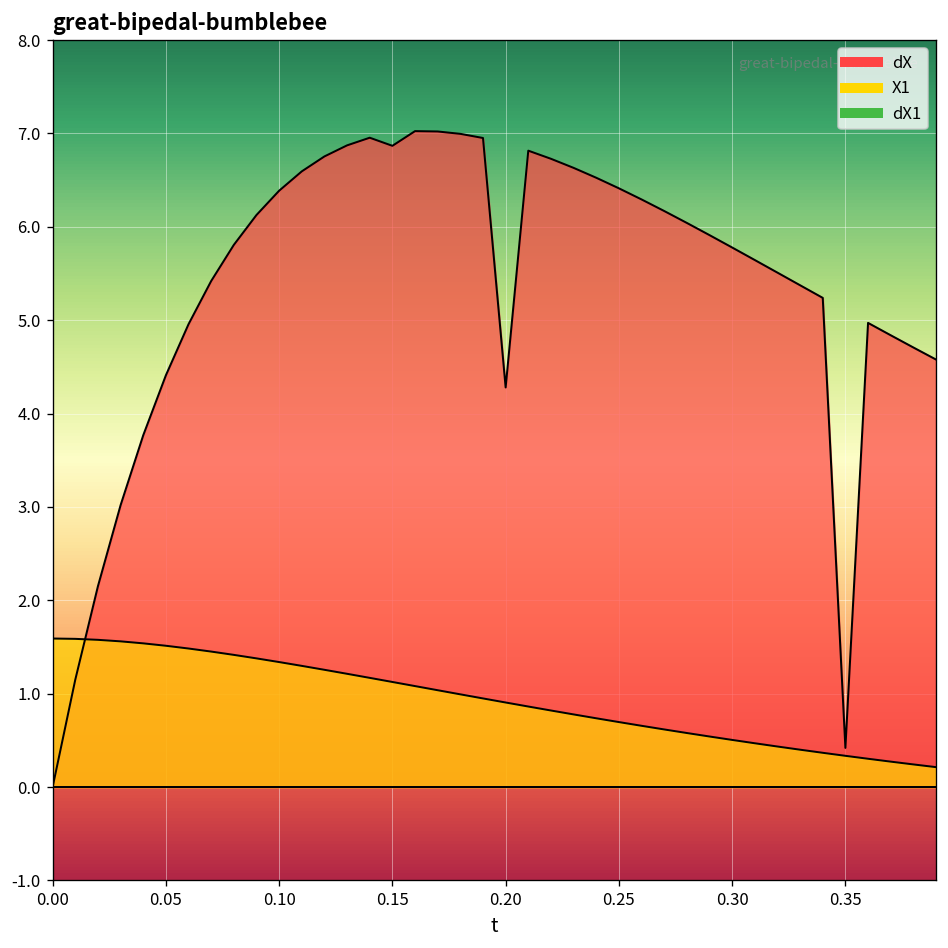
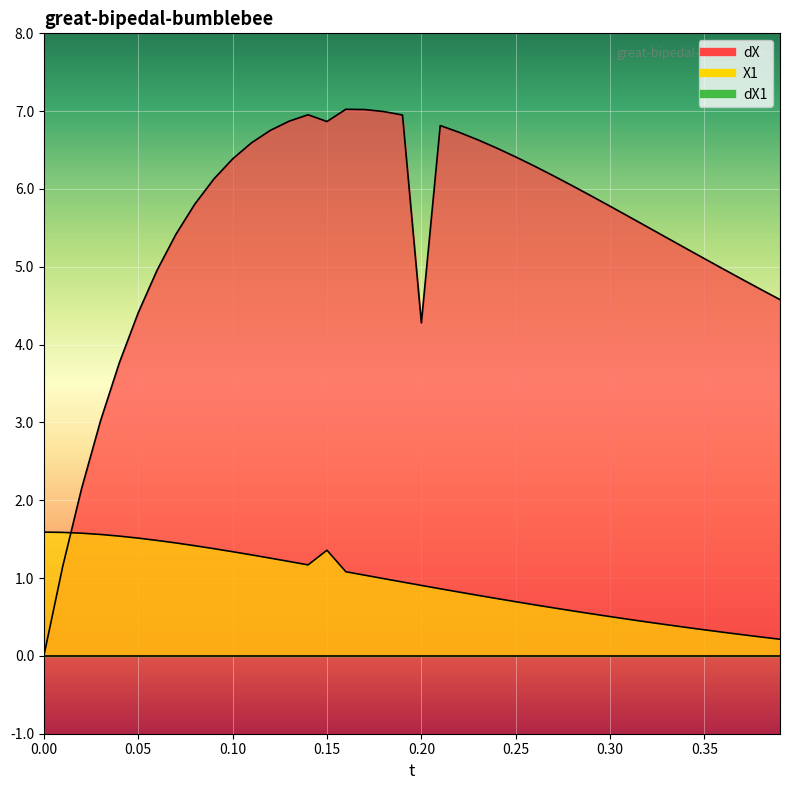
X1, 0.15: 1.1 -> 1.4
dX, 0.35: 0.4 -> 5.1
